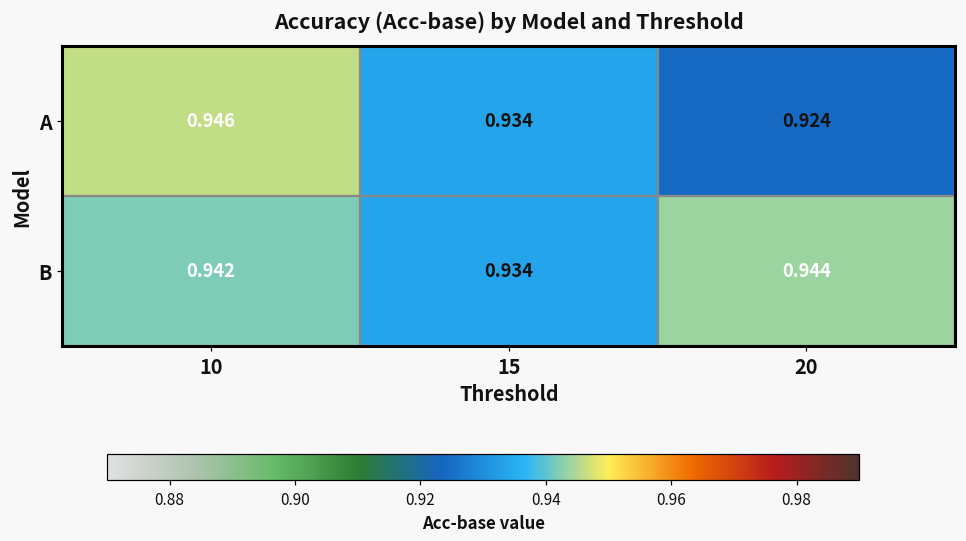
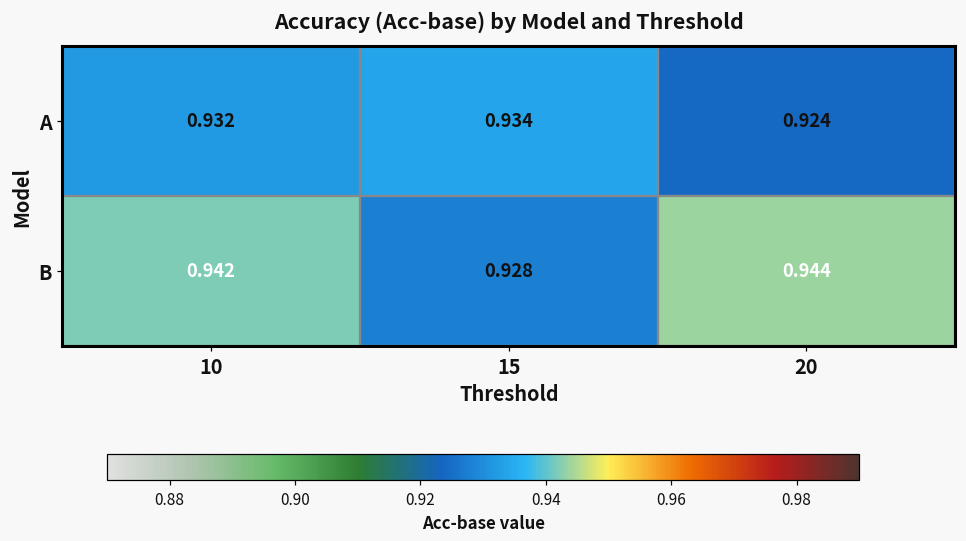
A, 10: 0.946 -> 0.932
B, 15: 0.934 -> 0.928
